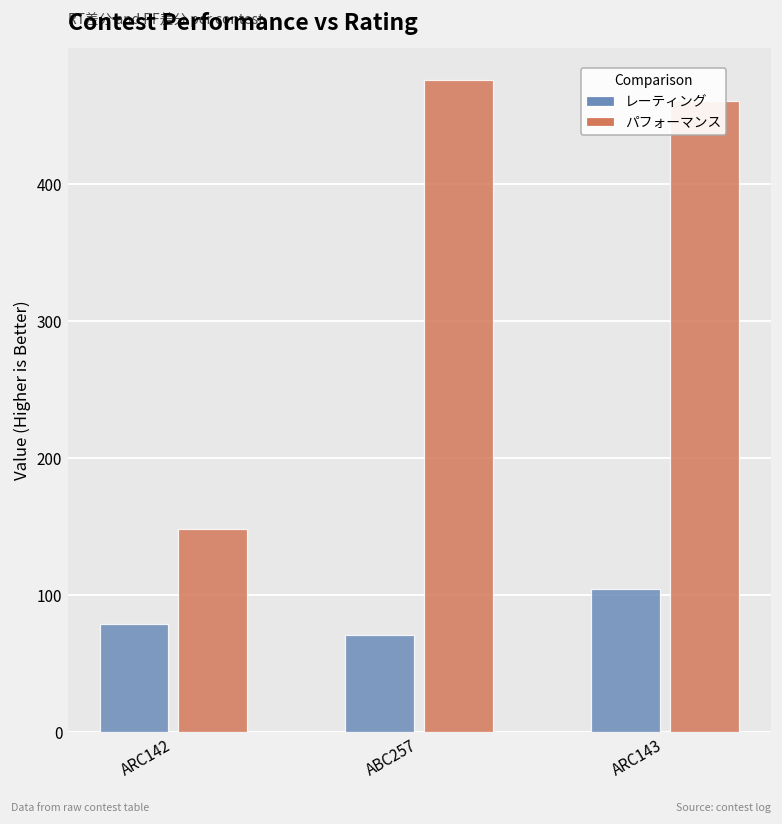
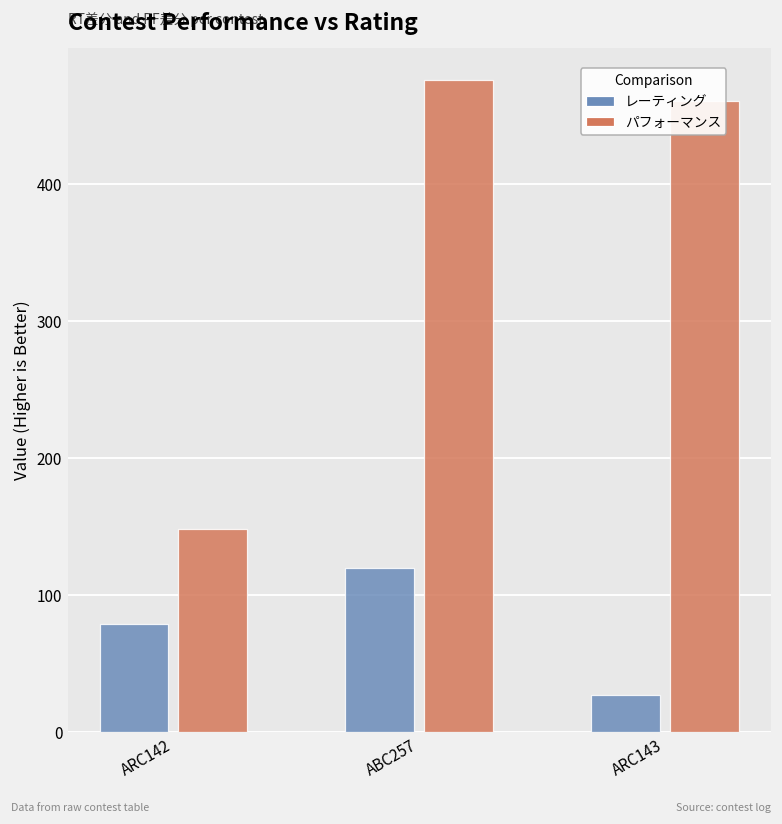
レーティング, ABC257: 71 -> 120
レーティング, ARC143: 104 -> 27
